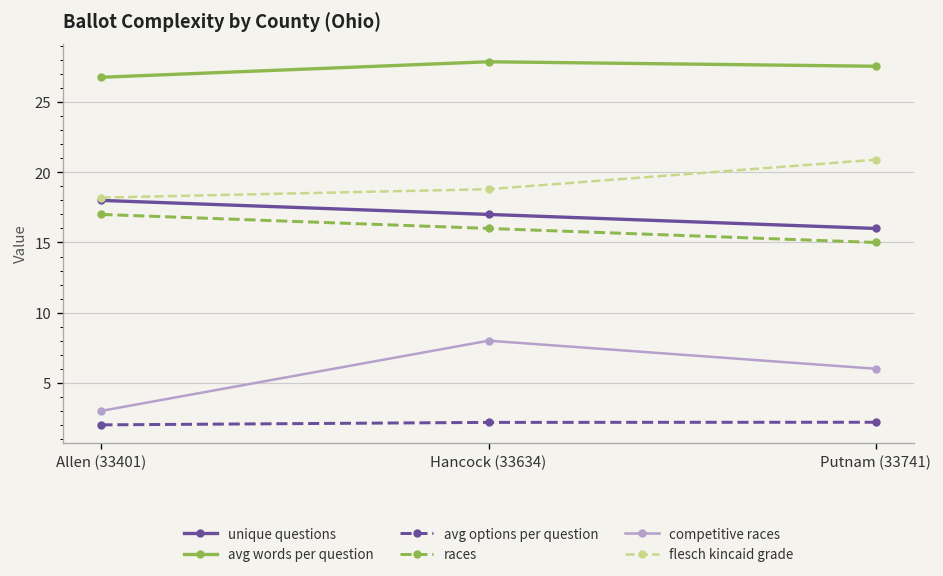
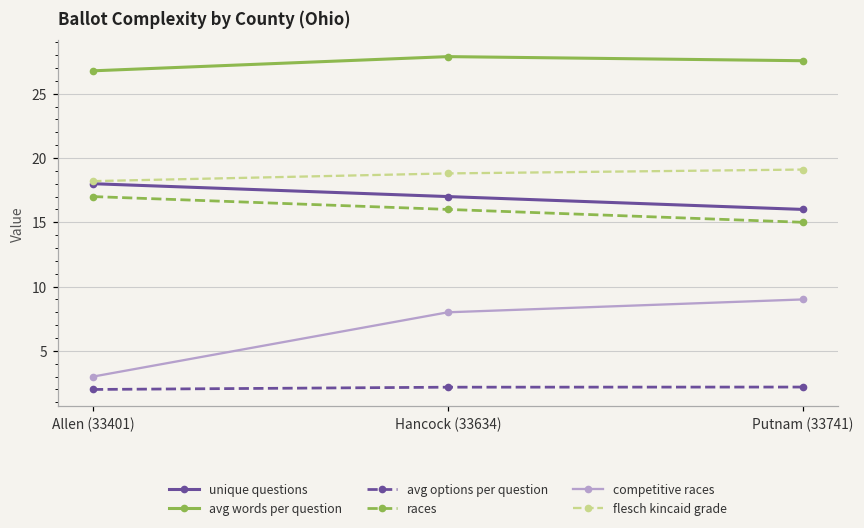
competitive races, Putnam (33741): 6 -> 9
flesch kincaid grade, Putnam (33741): 20.9 -> 19.1
